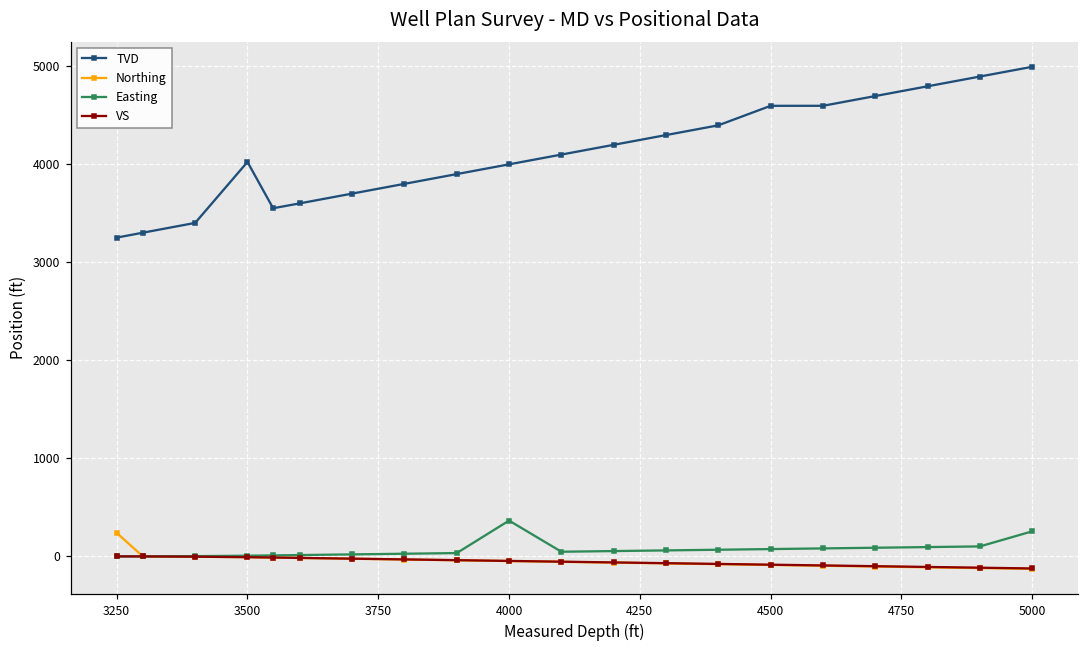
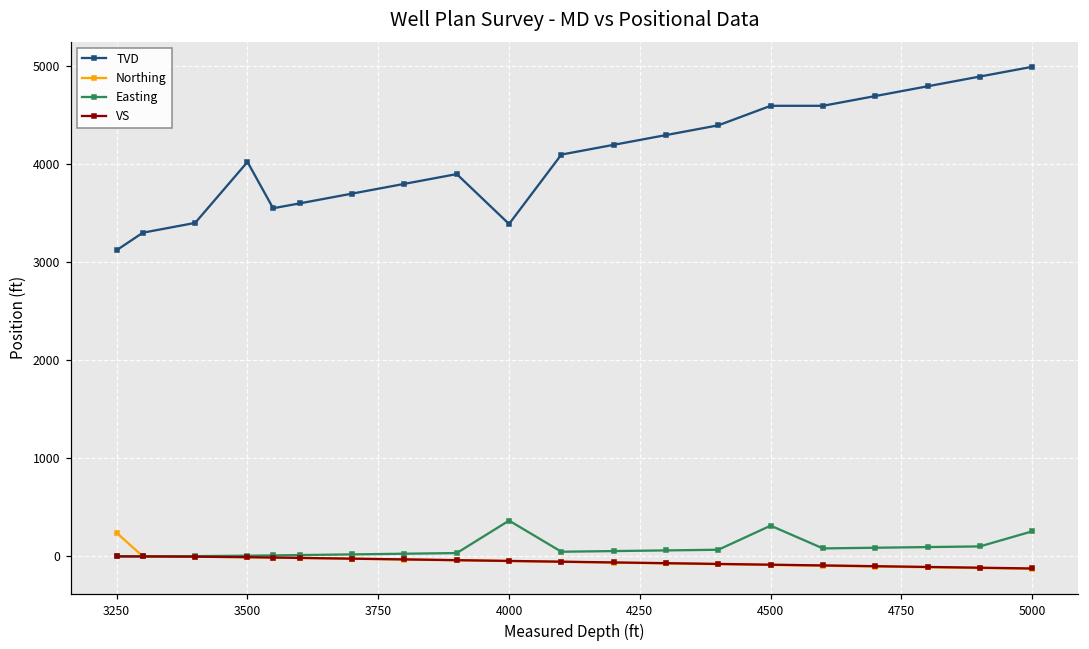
TVD, 3250: 3300 -> 3100
TVD, 4000: 4000 -> 3400
Easting, 4500: 100 -> 300
